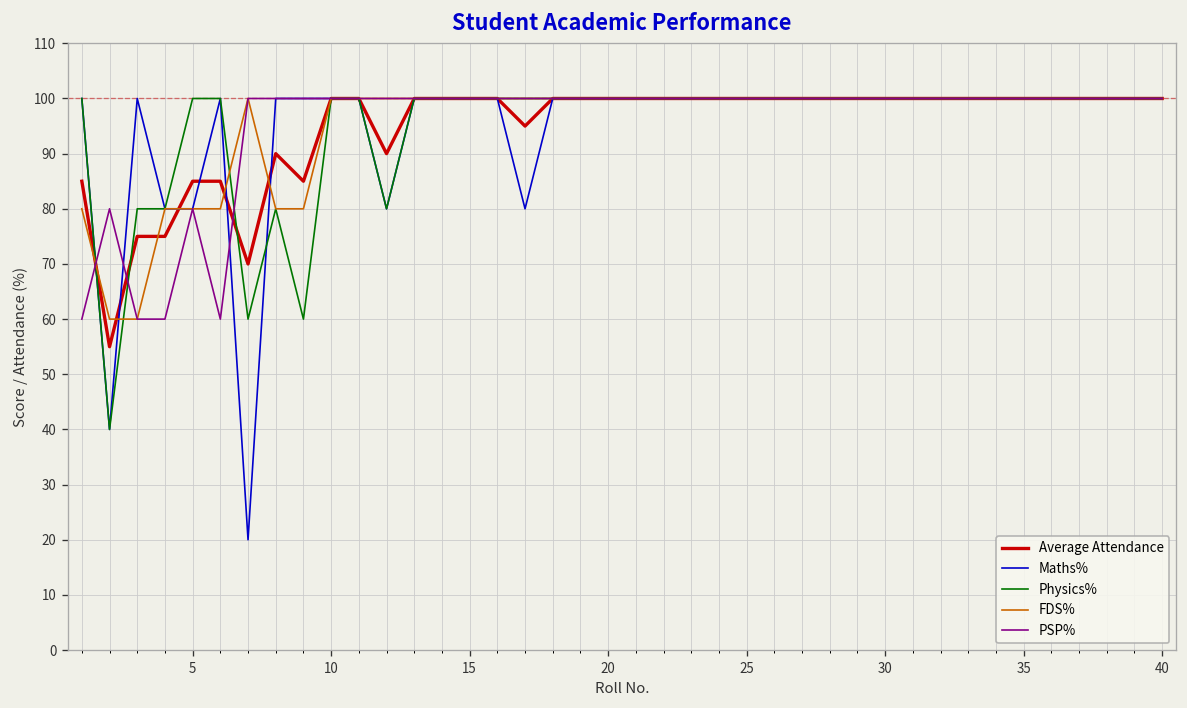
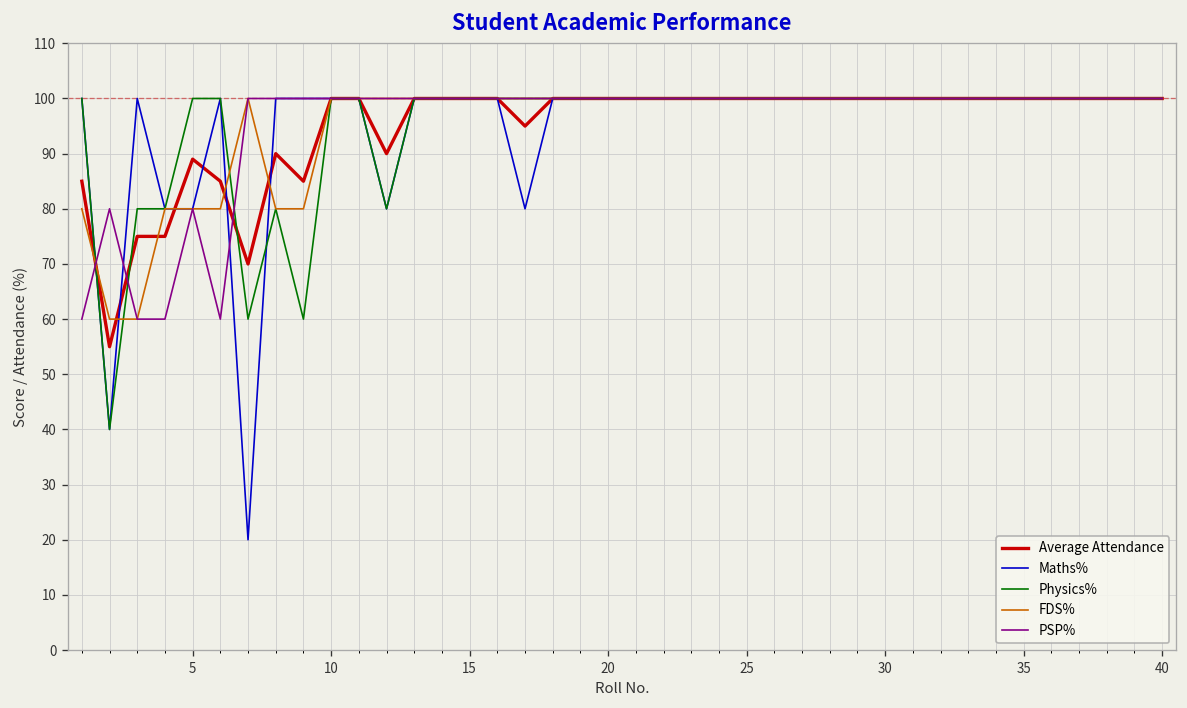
Average Attendance, 5: 85 -> 89
